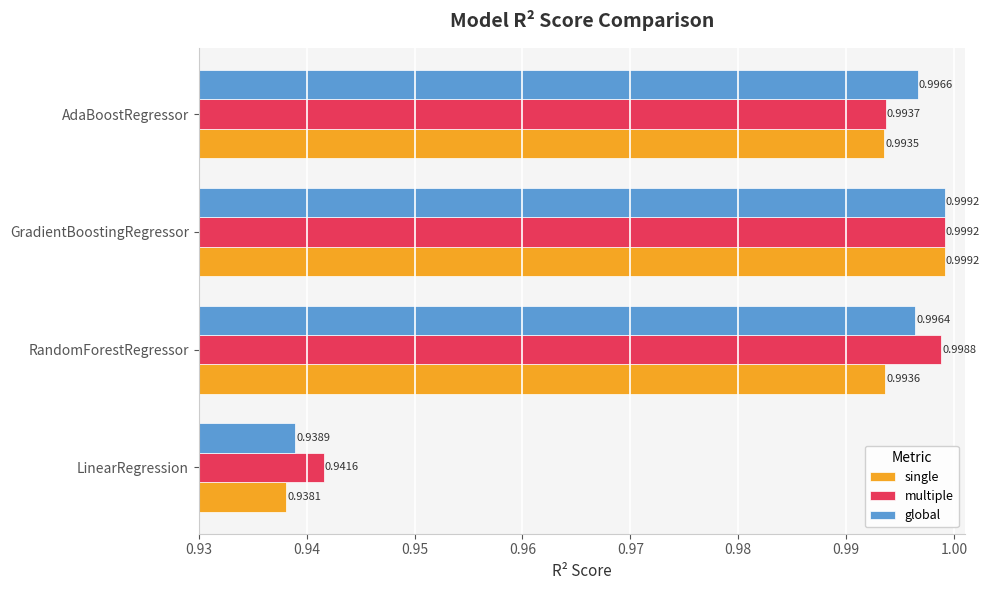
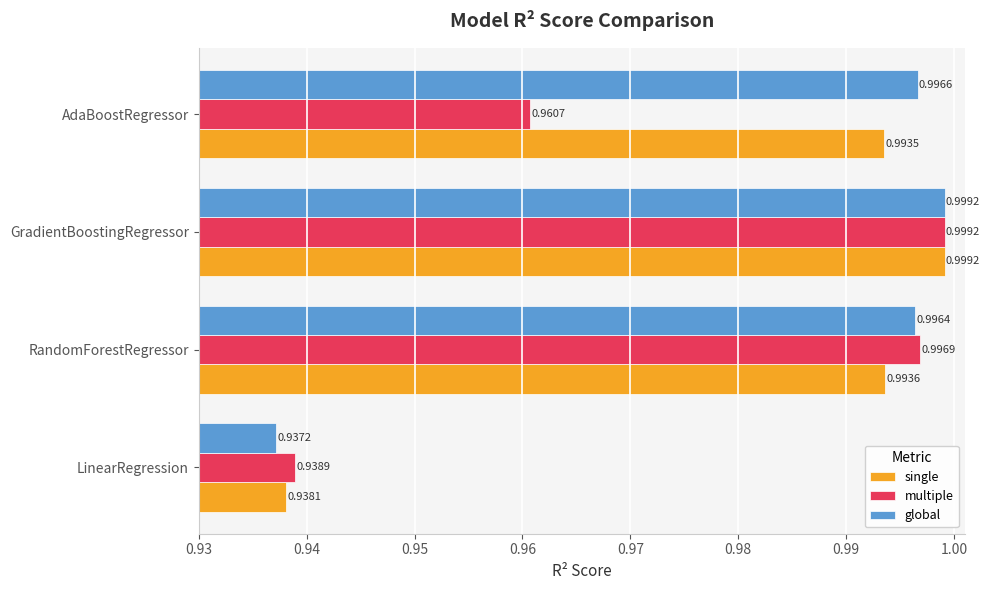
multiple, AdaBoostRegressor: 0.9937 -> 0.9607
multiple, RandomForestRegressor: 0.9988 -> 0.9969
global, LinearRegression: 0.9389 -> 0.9372
multiple, LinearRegression: 0.9416 -> 0.9389
